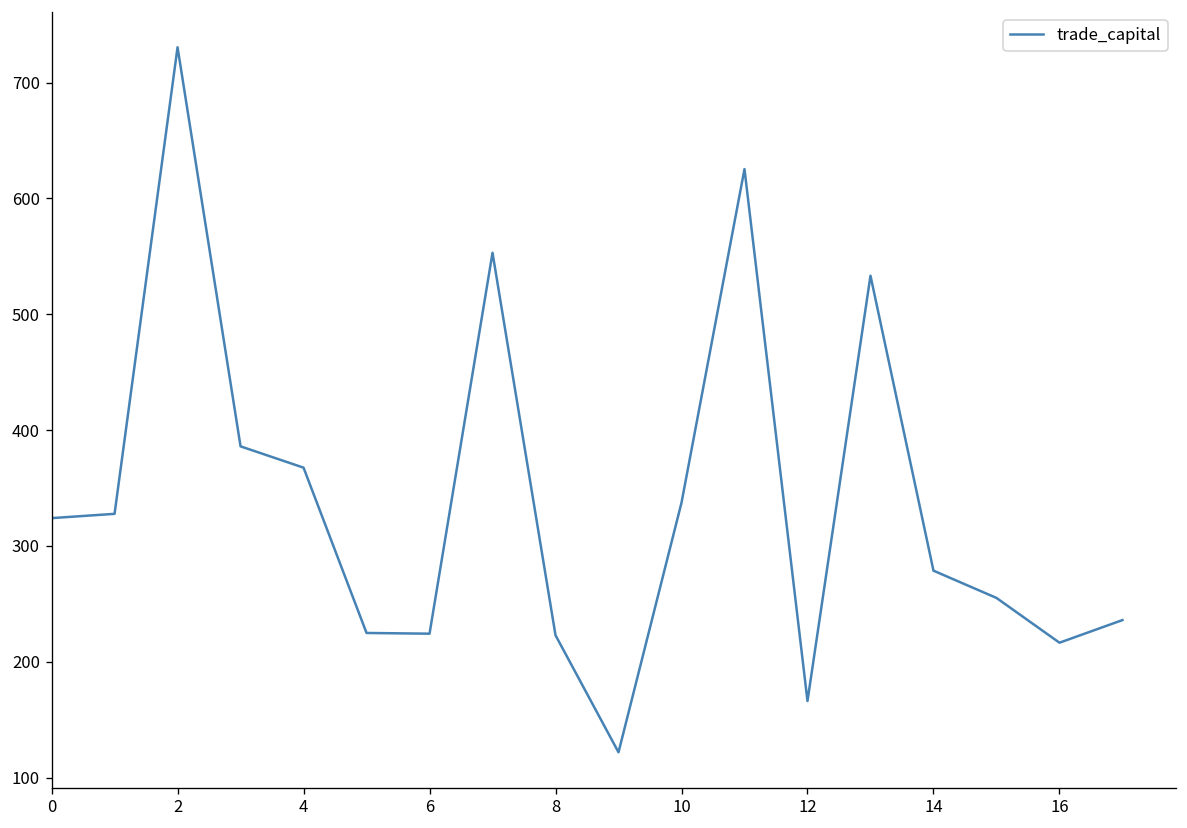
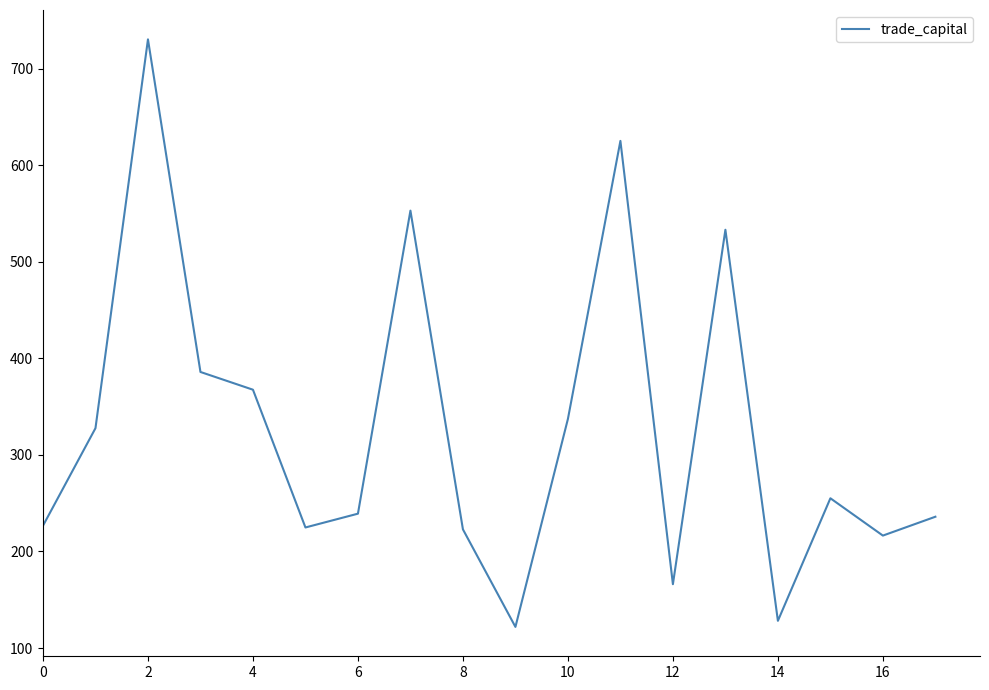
0: 320 -> 230
6: 220 -> 240
14: 280 -> 130
